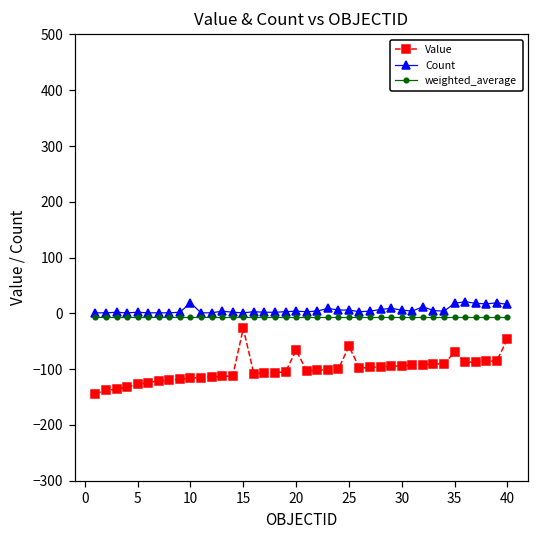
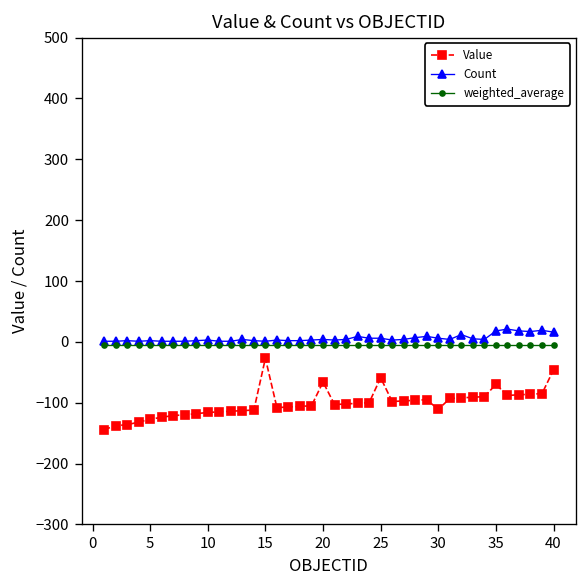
Count, 10: 20 -> 0
Value, 30: -90 -> -110
